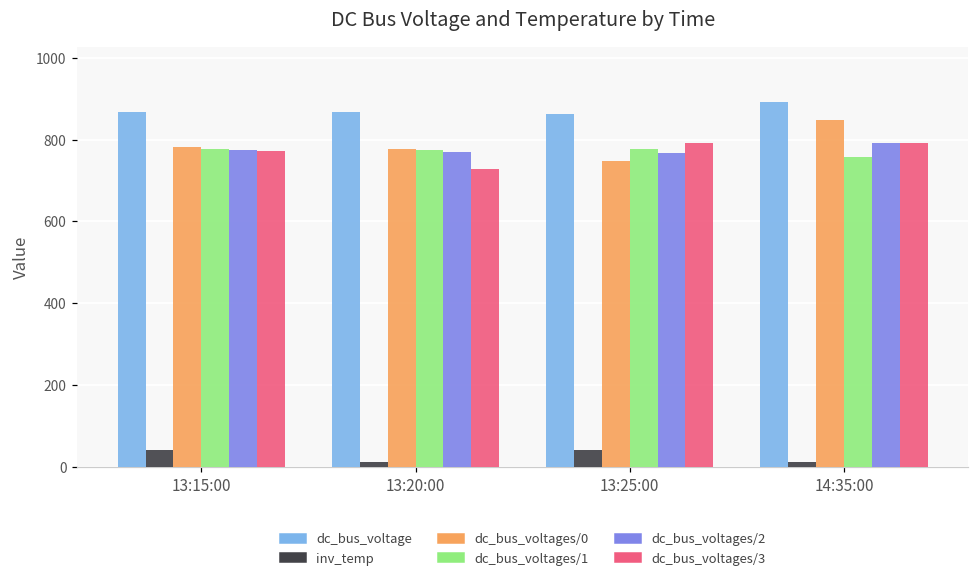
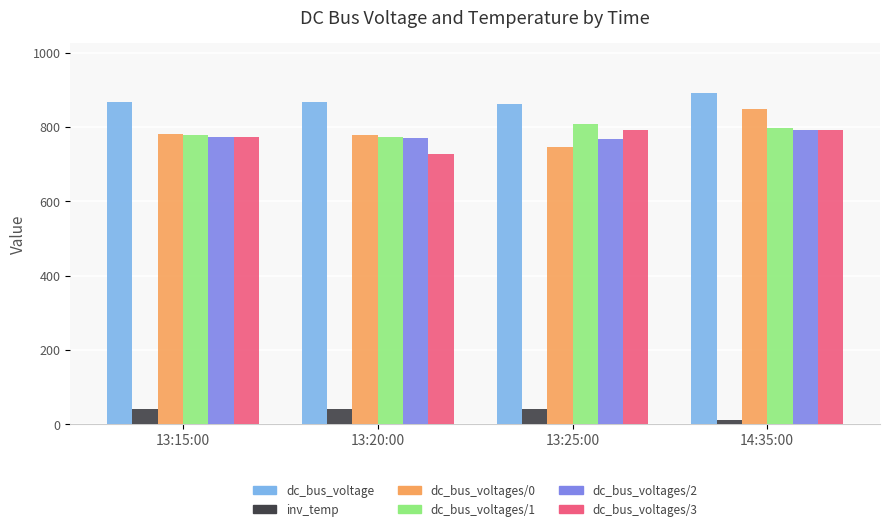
inv_temp, 13:20:00: 10 -> 40
dc_bus_voltages/1, 13:25:00: 780 -> 810
dc_bus_voltages/1, 14:35:00: 760 -> 800
